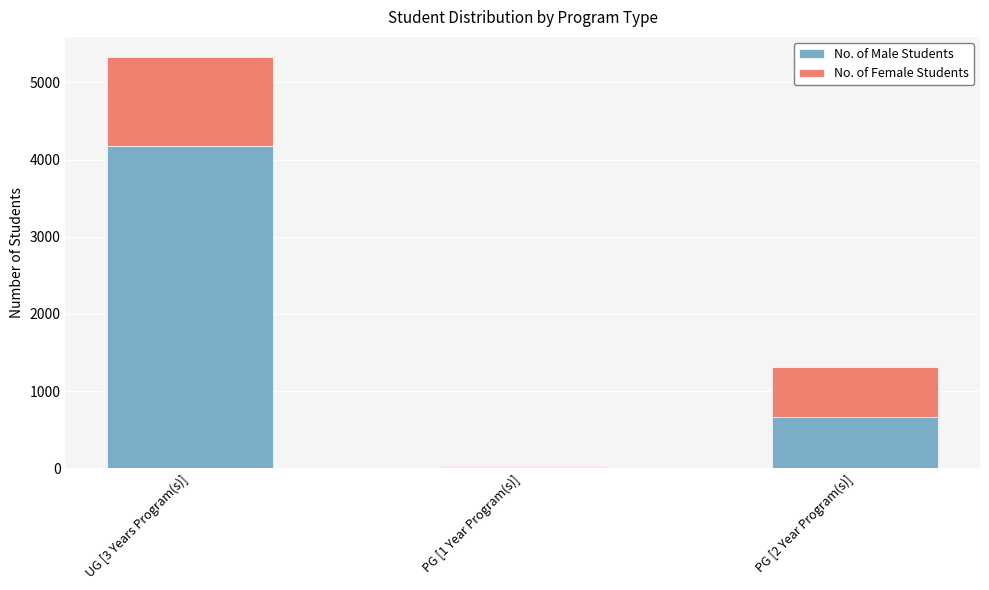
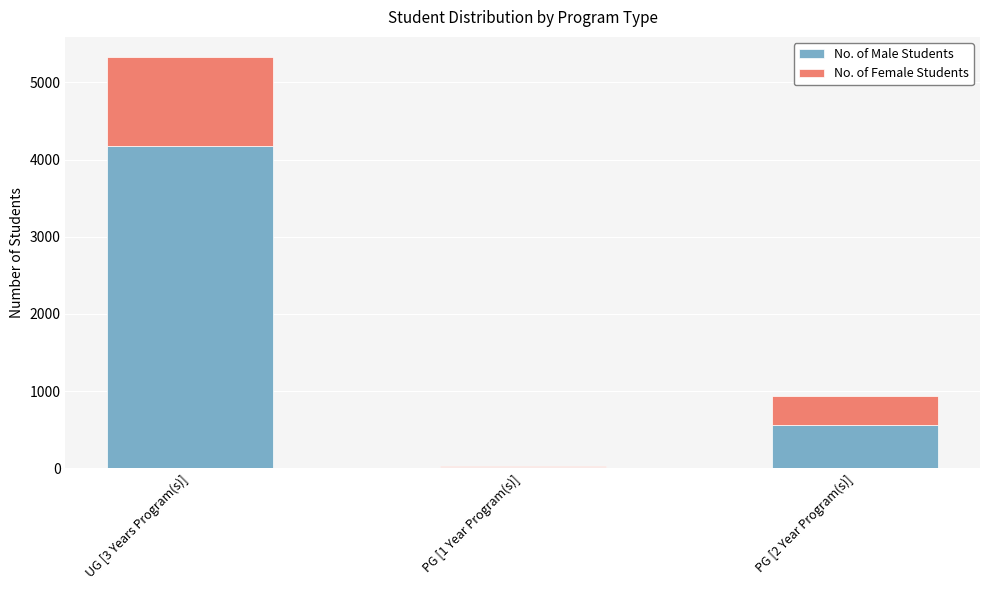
No. of Male Students, PG [2 Year Program(s)]: 700 -> 600
No. of Female Students, PG [2 Year Program(s)]: 600 -> 400
